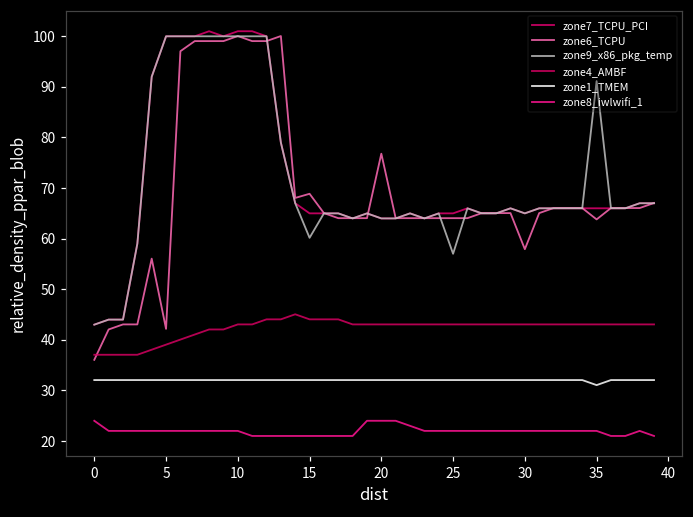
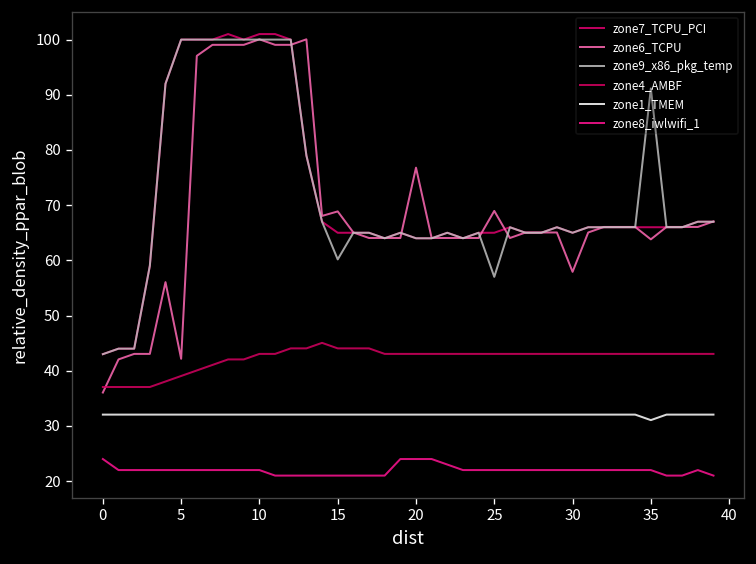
zone6_TCPU, 25: 64 -> 69
